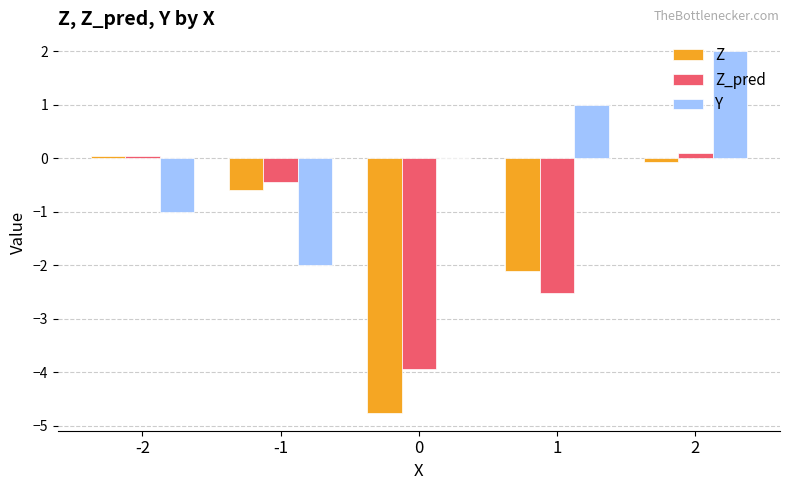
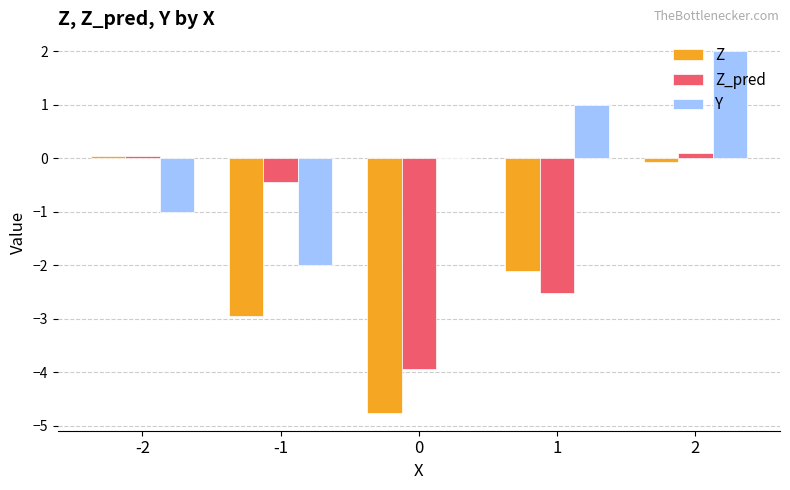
Z, -1: -0.6 -> -2.9
